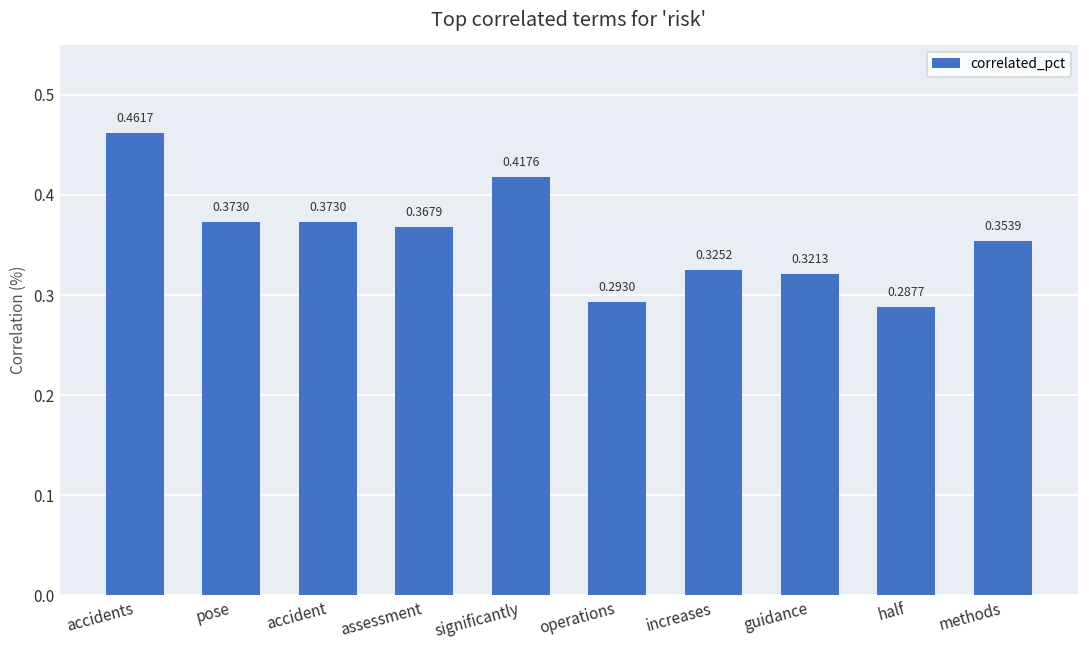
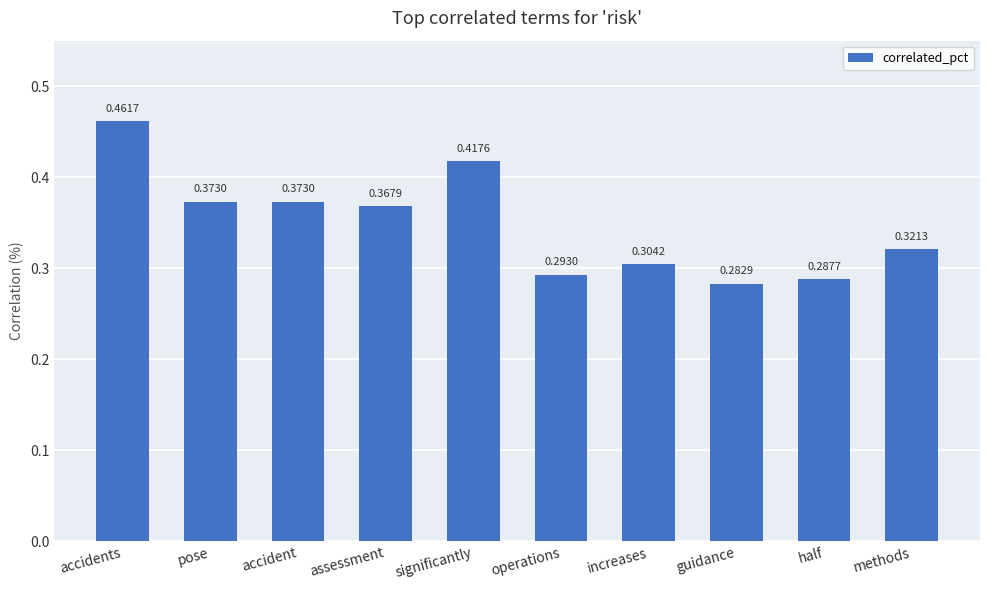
increases: 0.3252 -> 0.3042
guidance: 0.3213 -> 0.2829
methods: 0.3539 -> 0.3213
